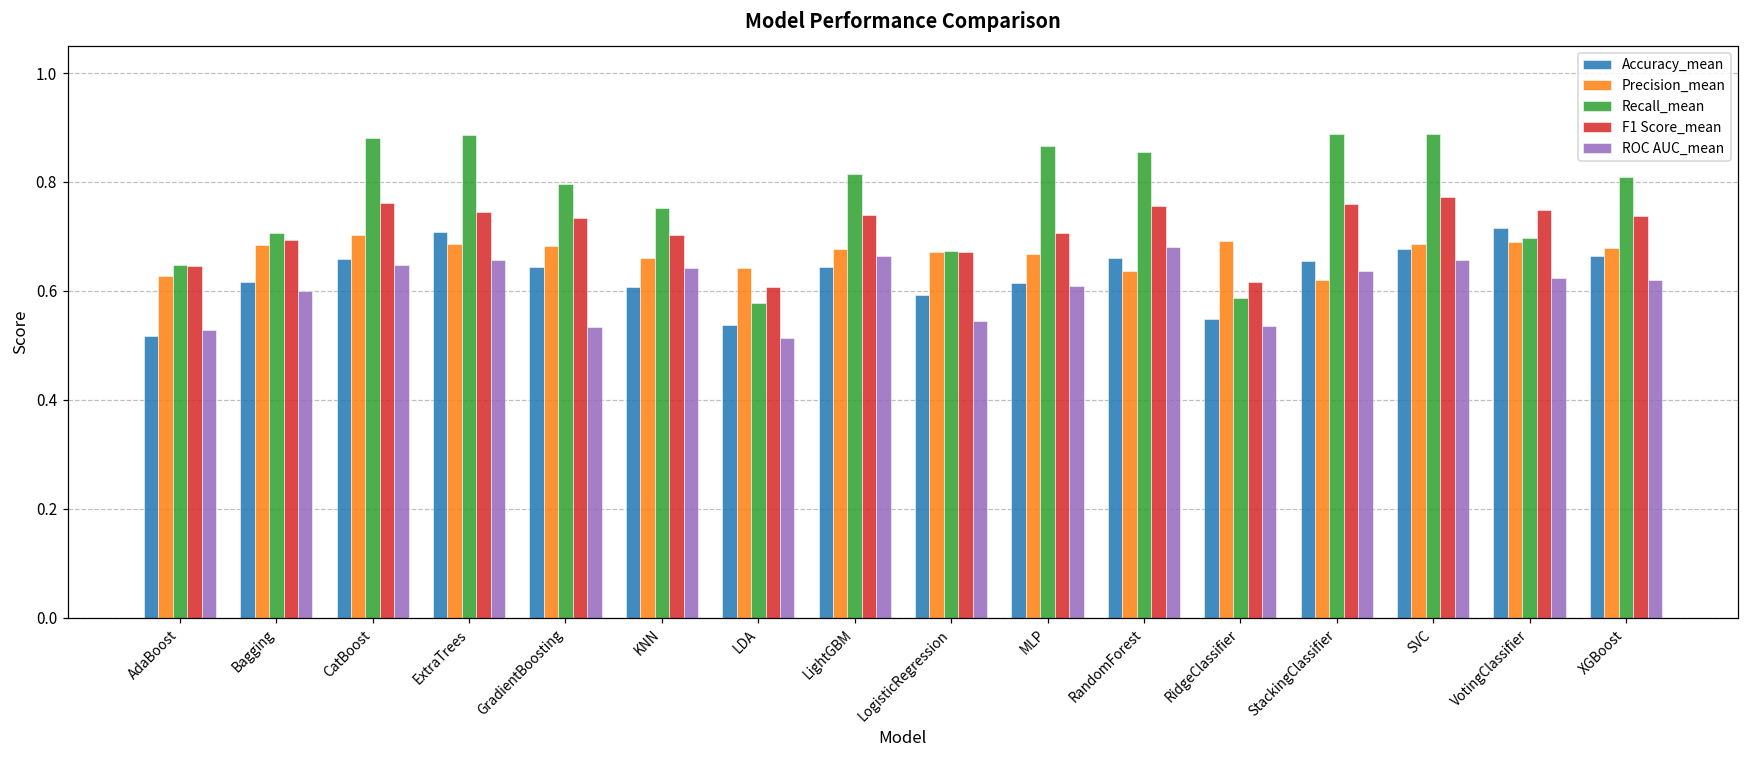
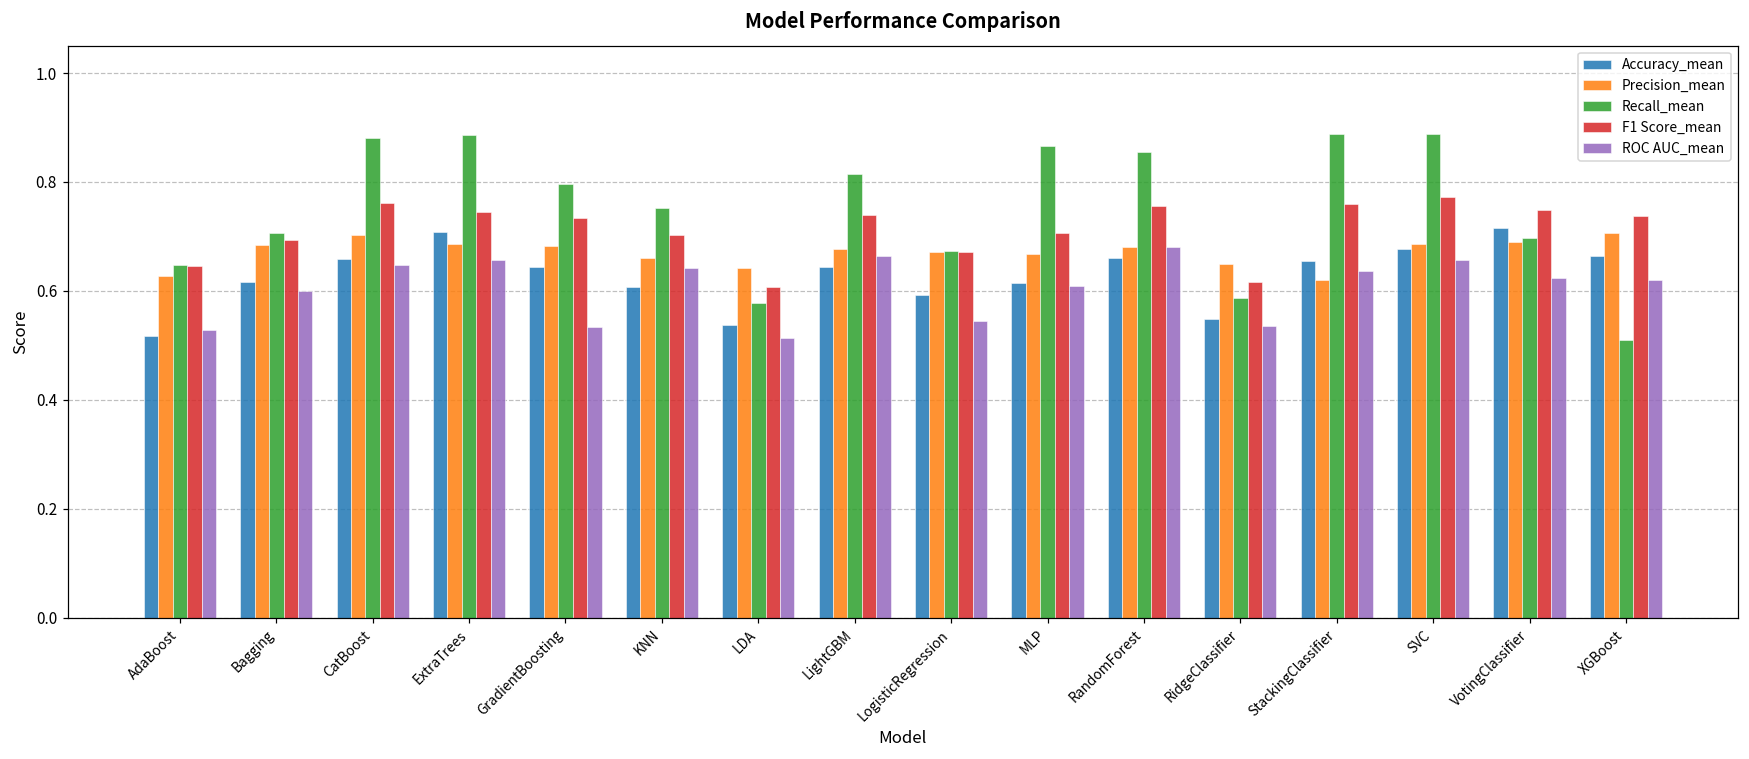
Precision_mean, RandomForest: 0.64 -> 0.68
Precision_mean, RidgeClassifier: 0.69 -> 0.65
Precision_mean, XGBoost: 0.68 -> 0.71
Recall_mean, XGBoost: 0.81 -> 0.51
